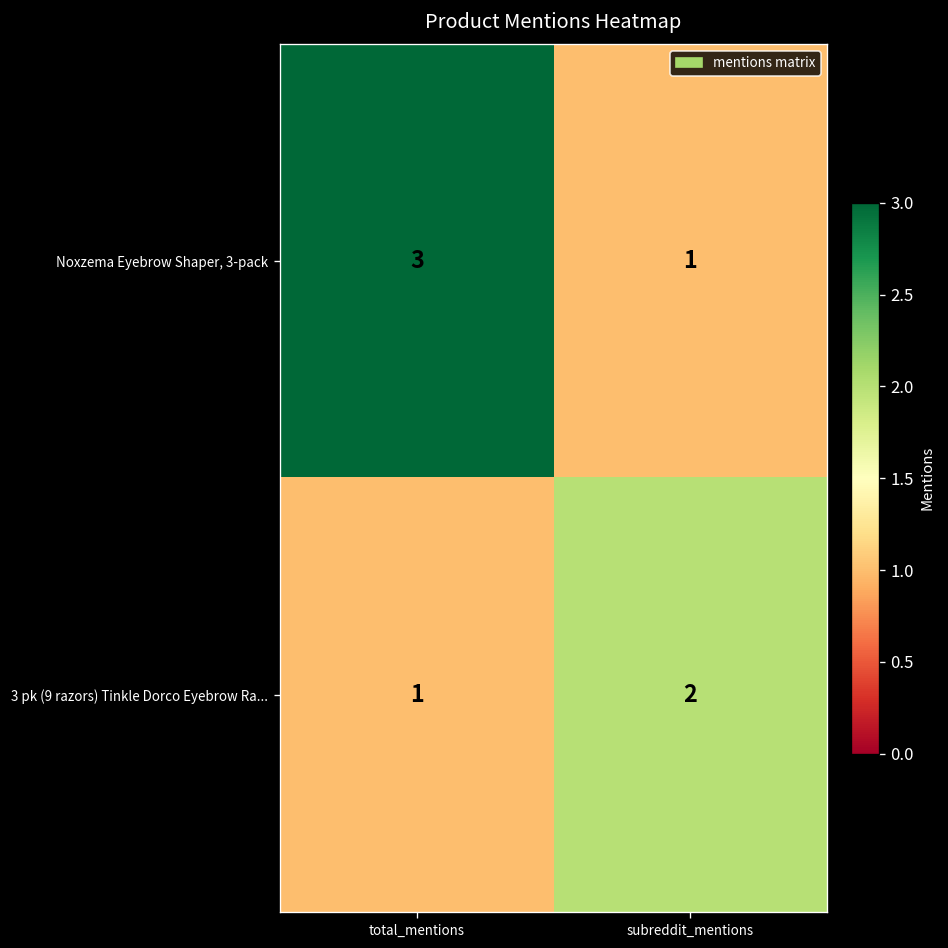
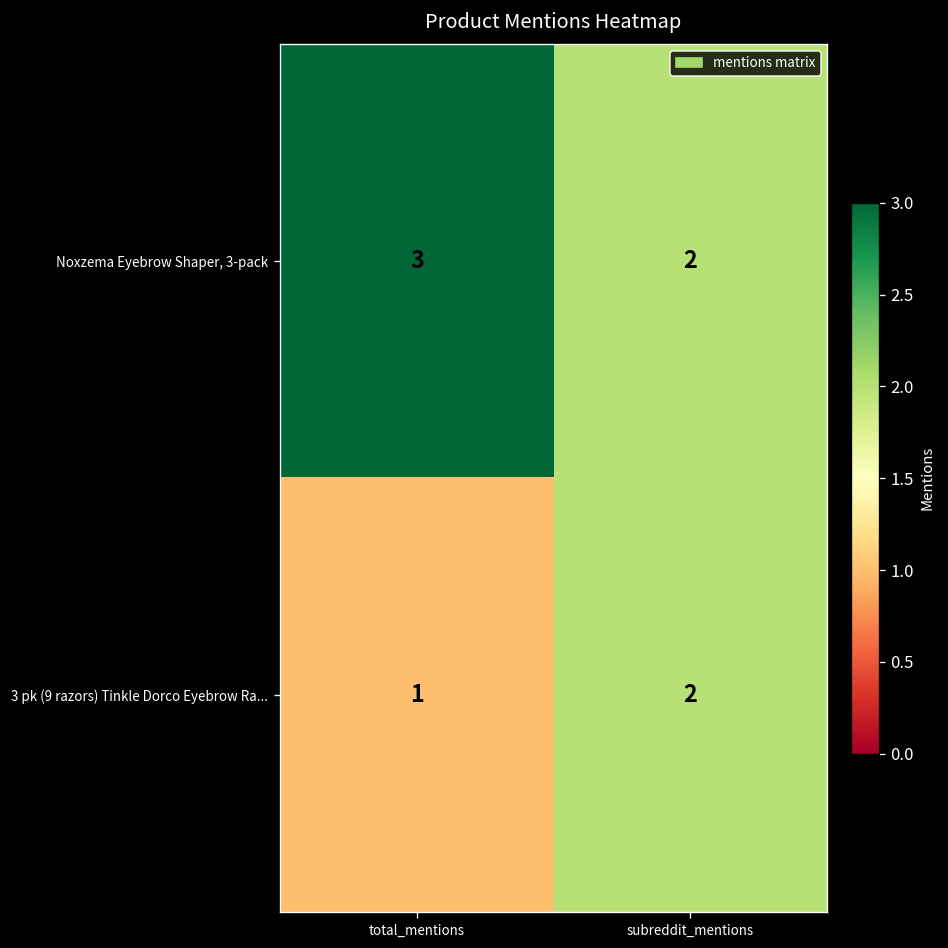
Noxzema Eyebrow Shaper, 3-pack, subreddit_mentions: 1 -> 2
